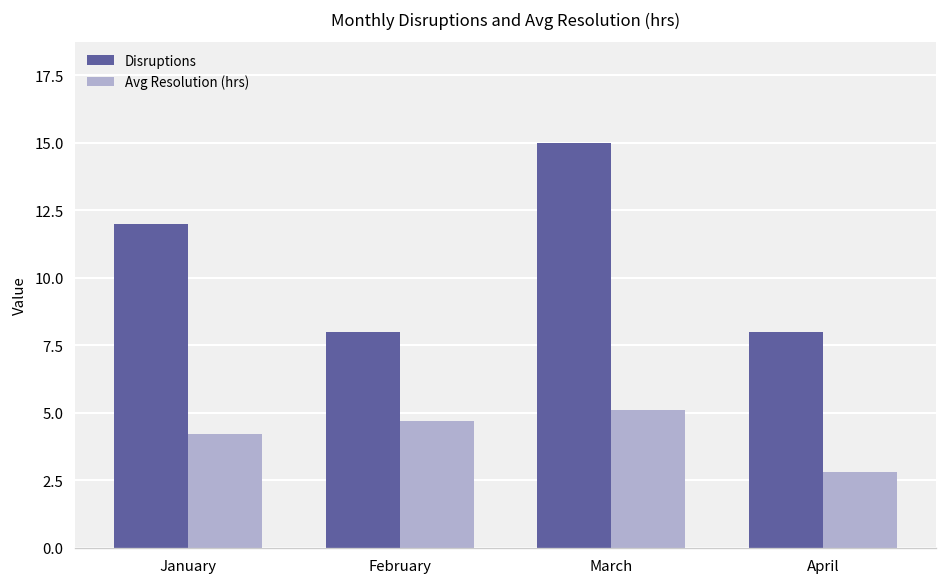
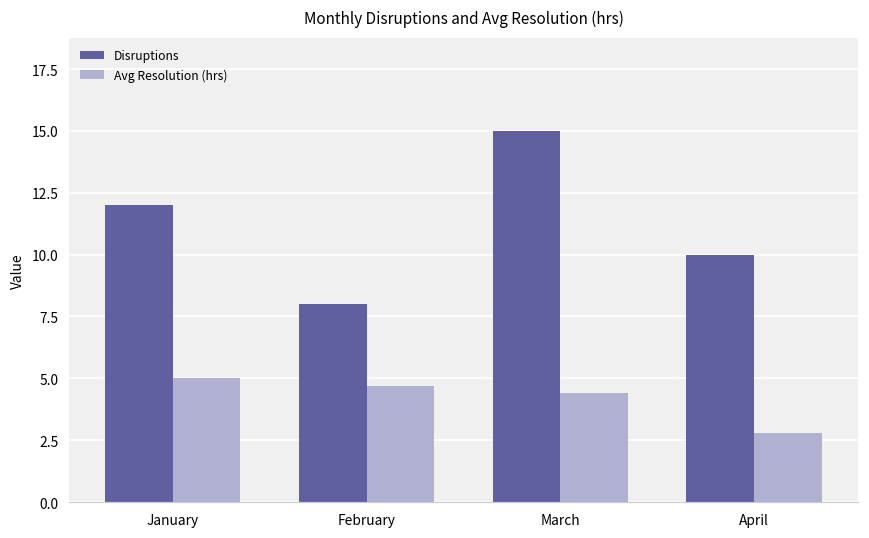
Avg Resolution (hrs), January: 4.2 -> 5.0
Avg Resolution (hrs), March: 5.1 -> 4.4
Disruptions, April: 8 -> 10
